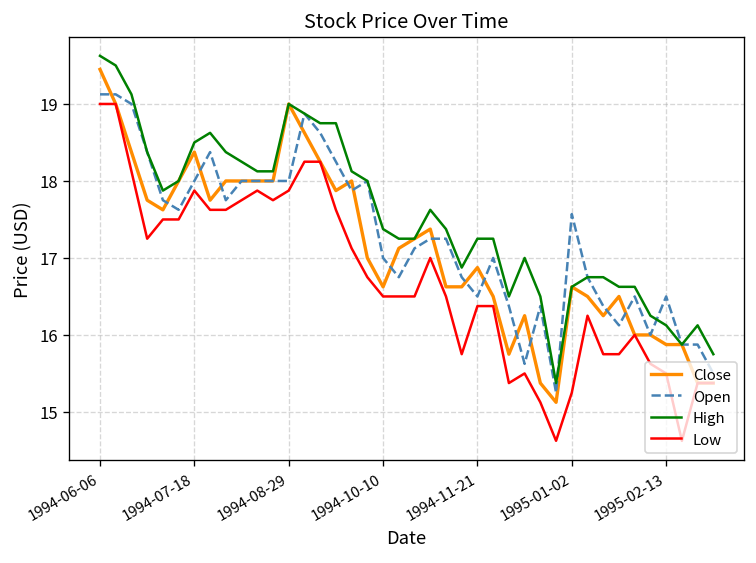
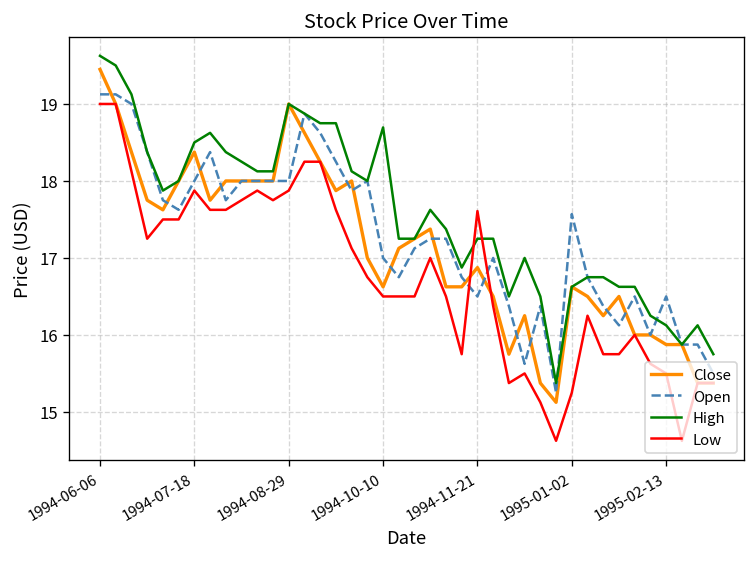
High, 1994-10-10: 17.4 -> 18.7
Low, 1994-11-21: 16.4 -> 17.6
